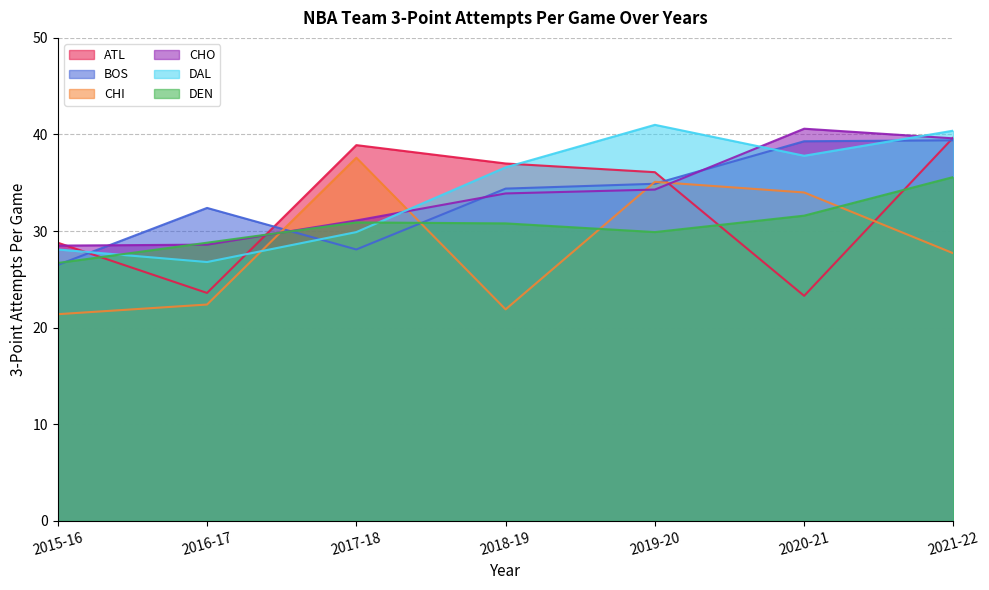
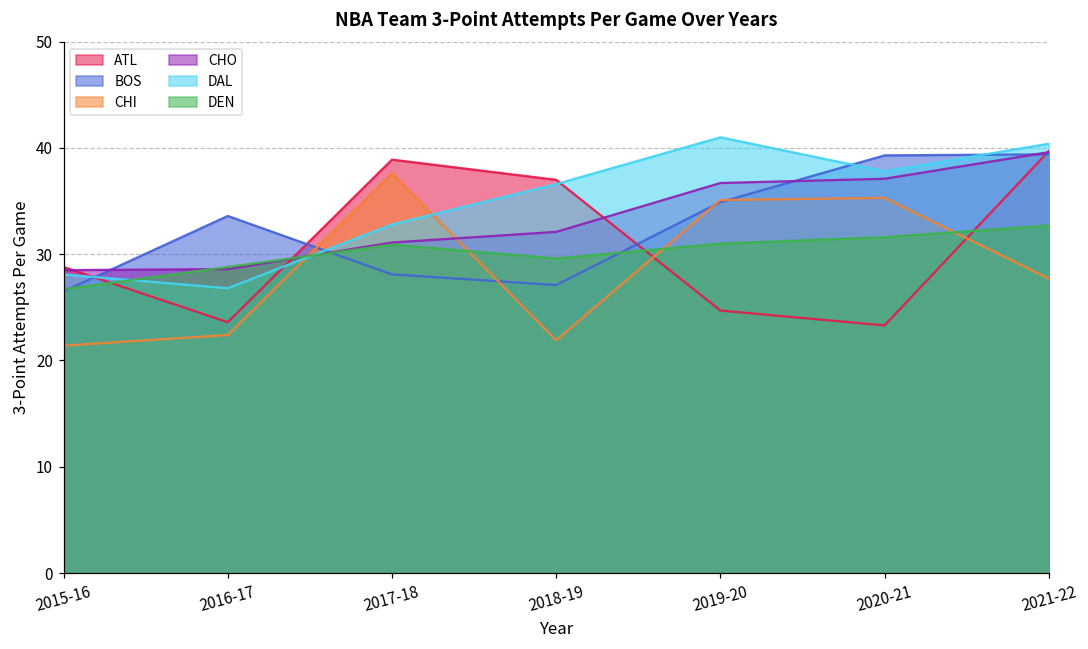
BOS, 2016-17: 32 -> 34
DAL, 2017-18: 30 -> 33
BOS, 2018-19: 34 -> 27
CHO, 2018-19: 34 -> 32
DEN, 2018-19: 31 -> 30
ATL, 2019-20: 36 -> 25
CHO, 2019-20: 34 -> 37
DEN, 2019-20: 30 -> 31
CHI, 2020-21: 34 -> 35
CHO, 2020-21: 41 -> 37
DEN, 2021-22: 36 -> 33
